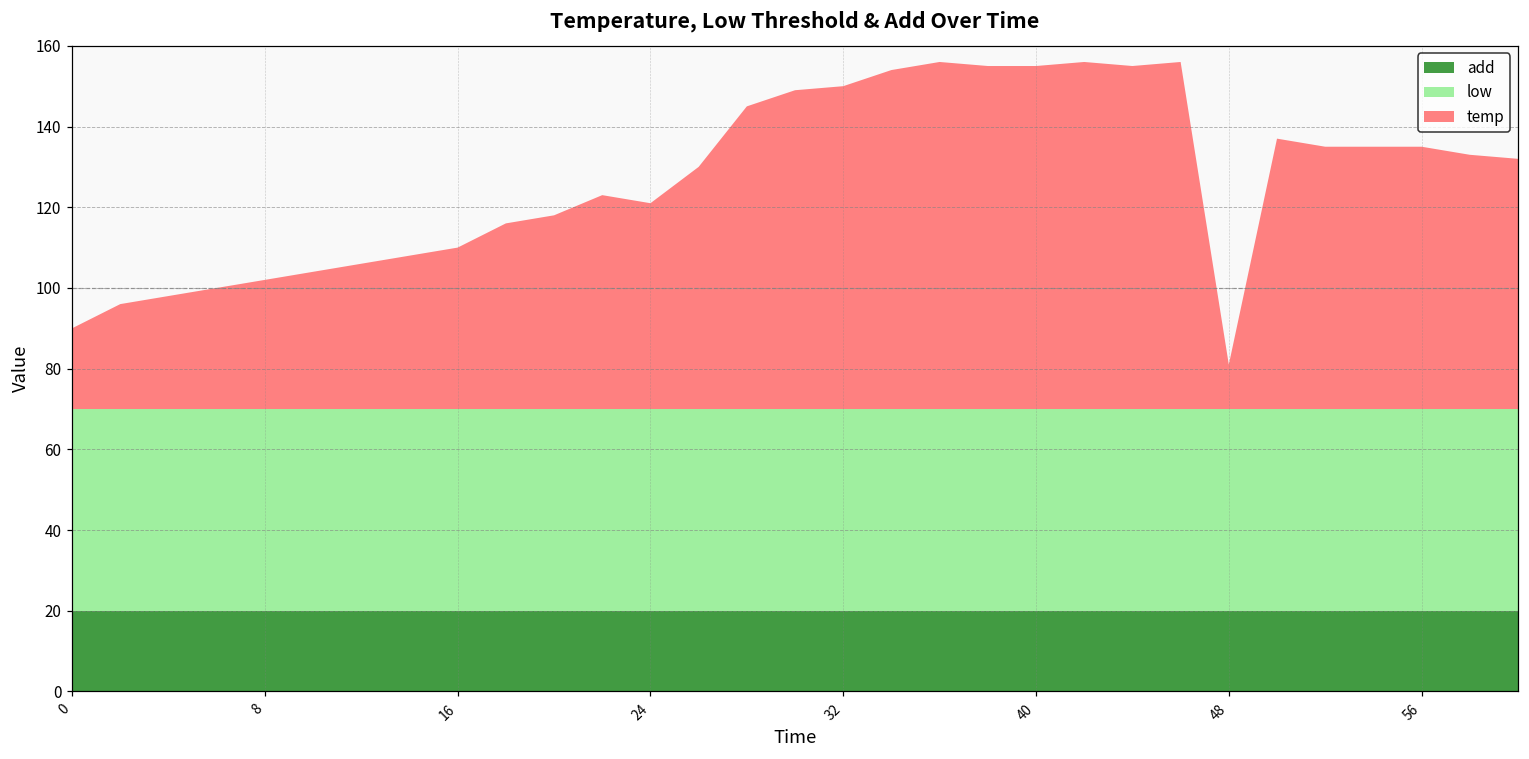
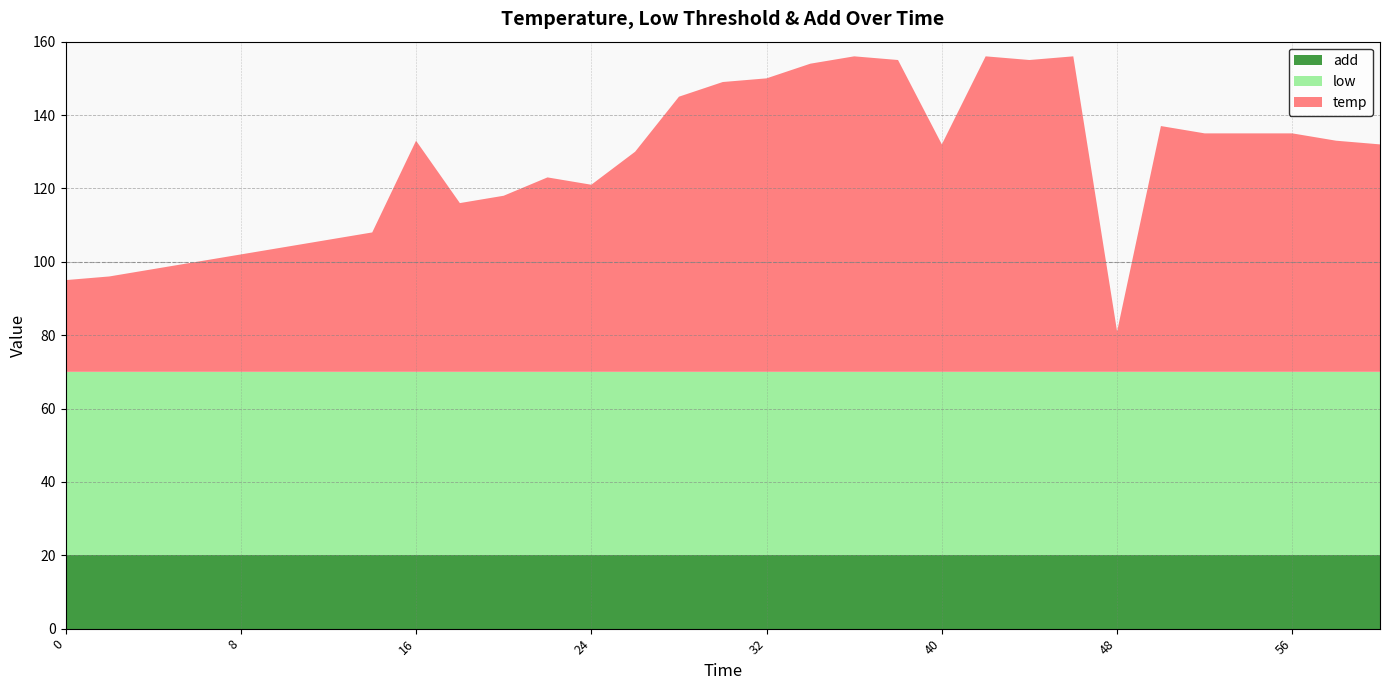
temp, 0: 20 -> 25
temp, 16: 40 -> 63
temp, 40: 85 -> 62
